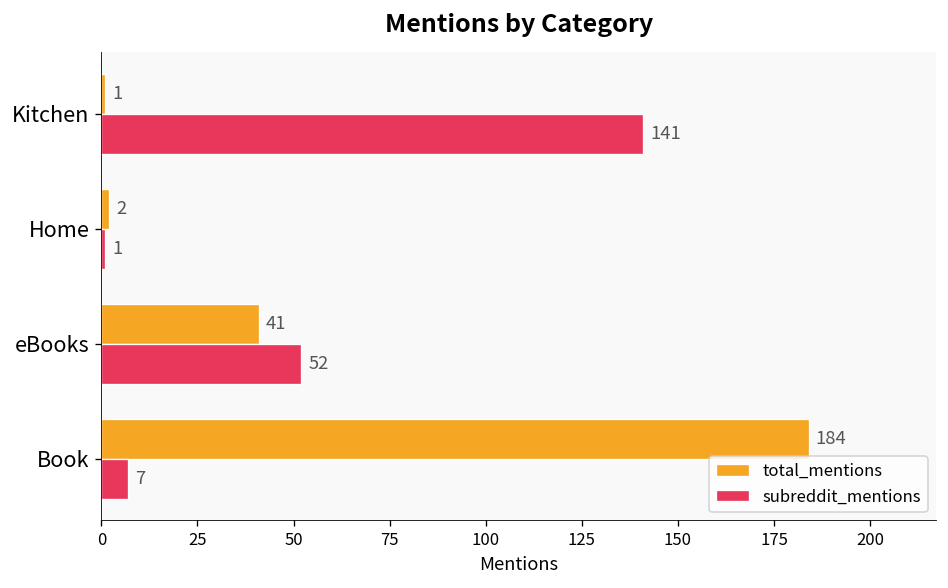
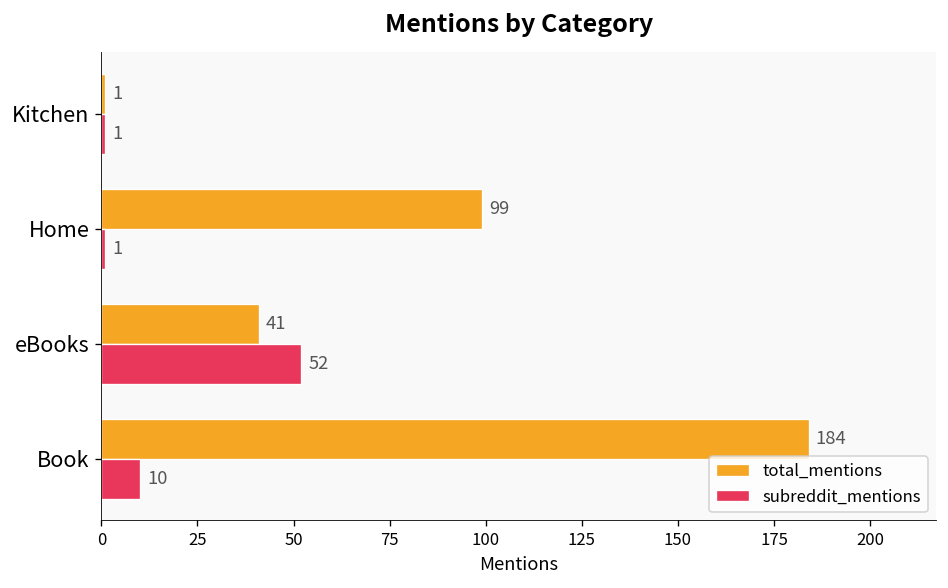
subreddit_mentions, Kitchen: 141 -> 1
total_mentions, Home: 2 -> 99
subreddit_mentions, Book: 7 -> 10
